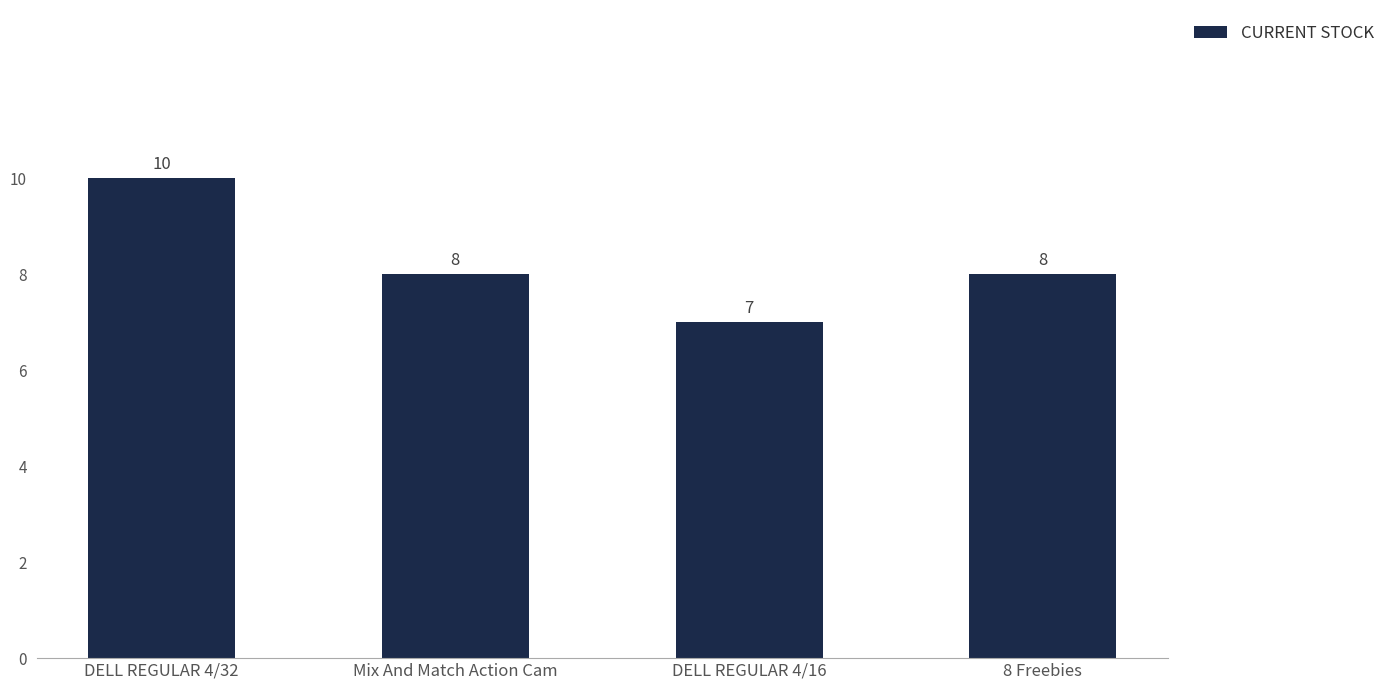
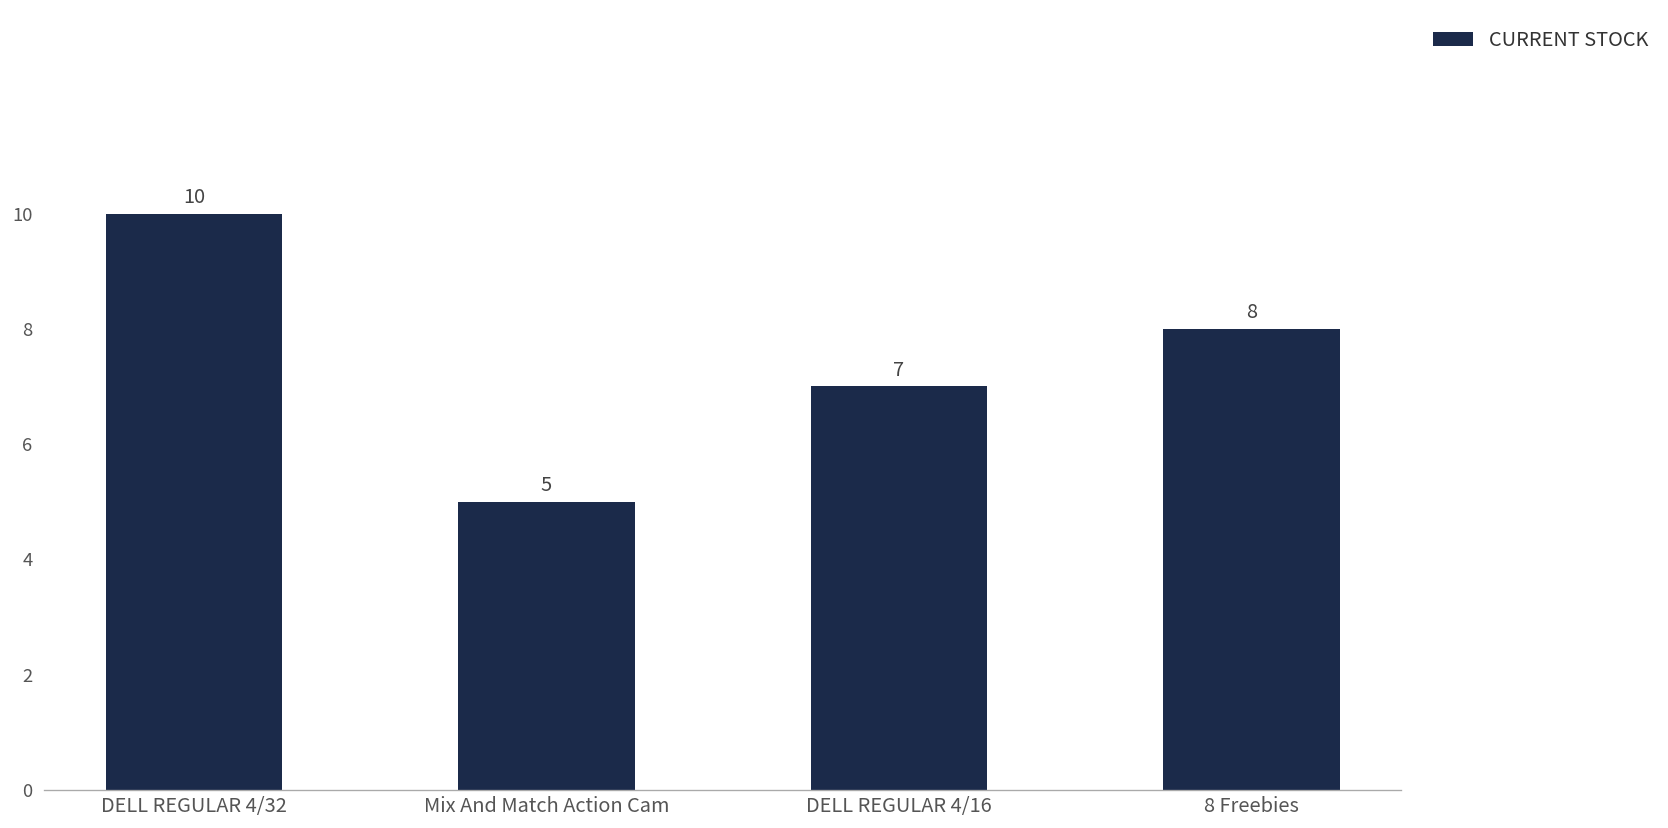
Mix And Match Action Cam: 8 -> 5
